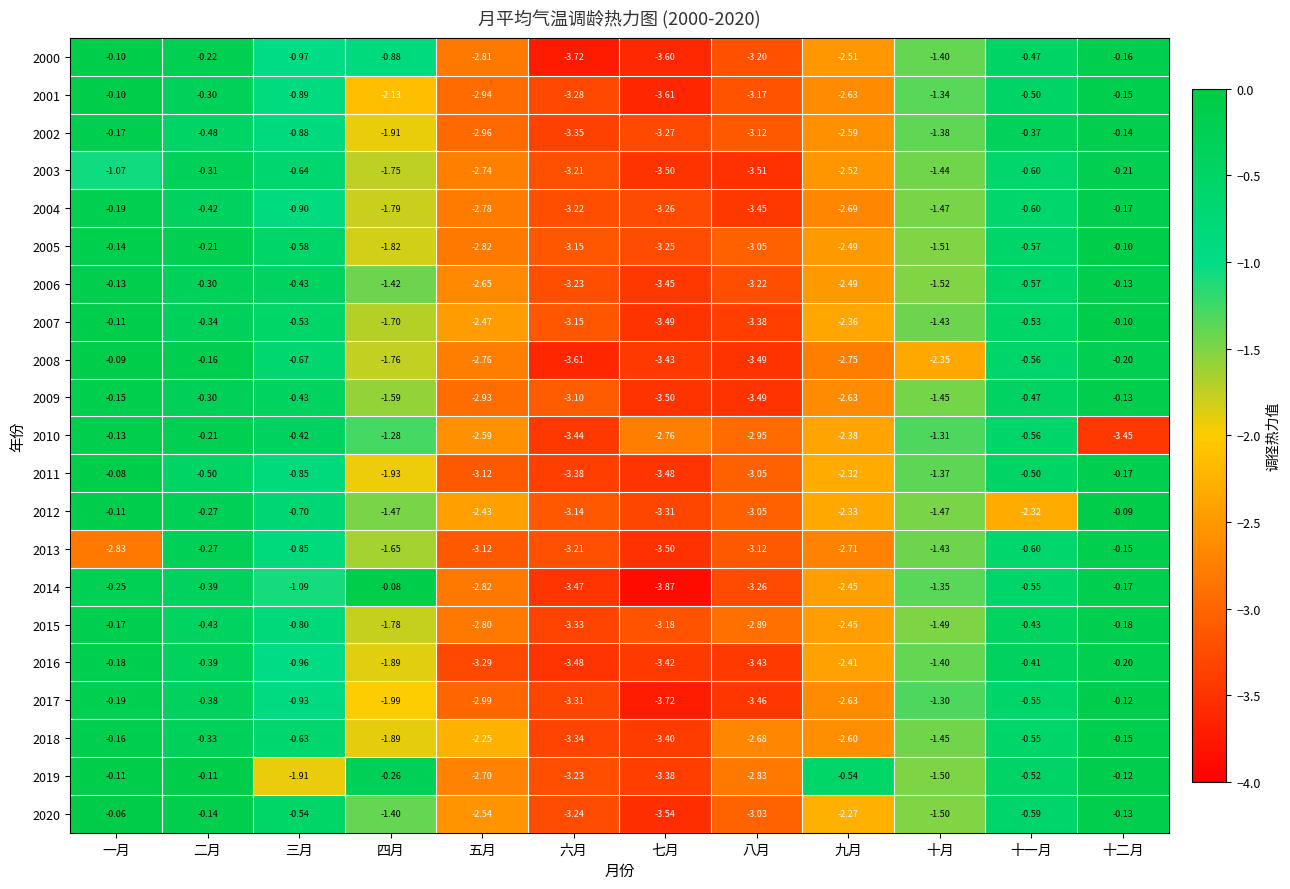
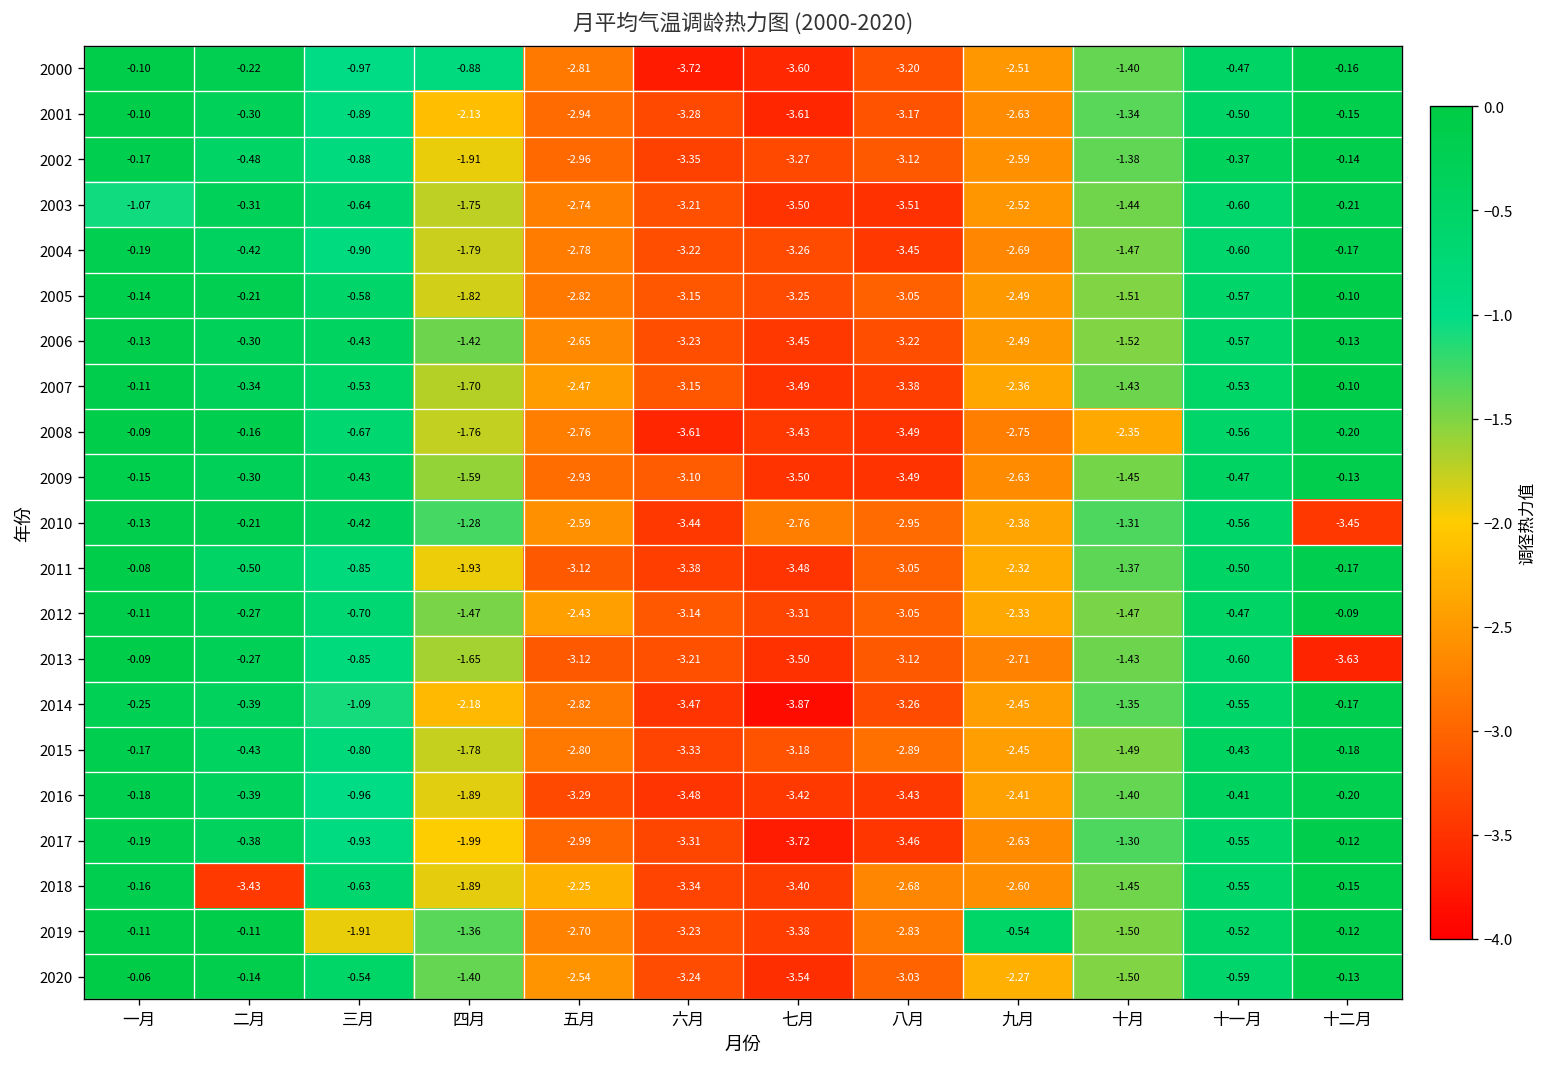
2012, 十一月: -2.32 -> -0.47
2013, 一月: -2.83 -> -0.09
2013, 十二月: -0.15 -> -3.63
2014, 四月: -0.08 -> -2.18
2018, 二月: -0.33 -> -3.43
2019, 四月: -0.26 -> -1.36
